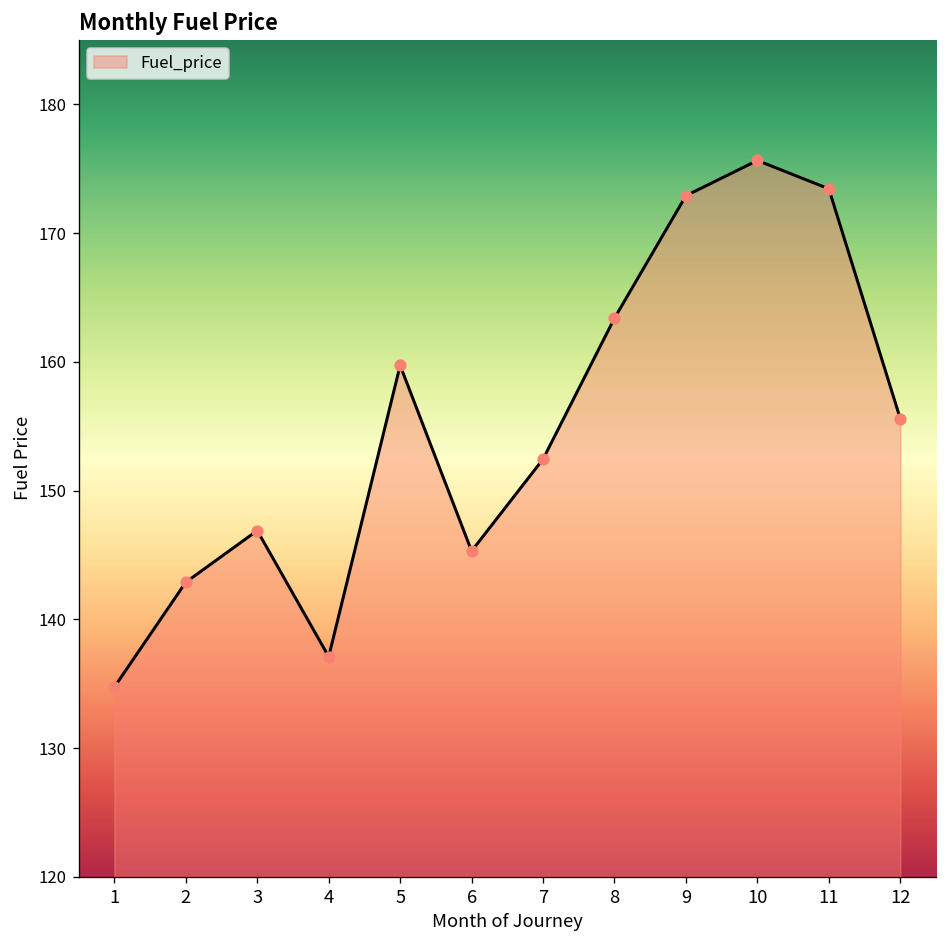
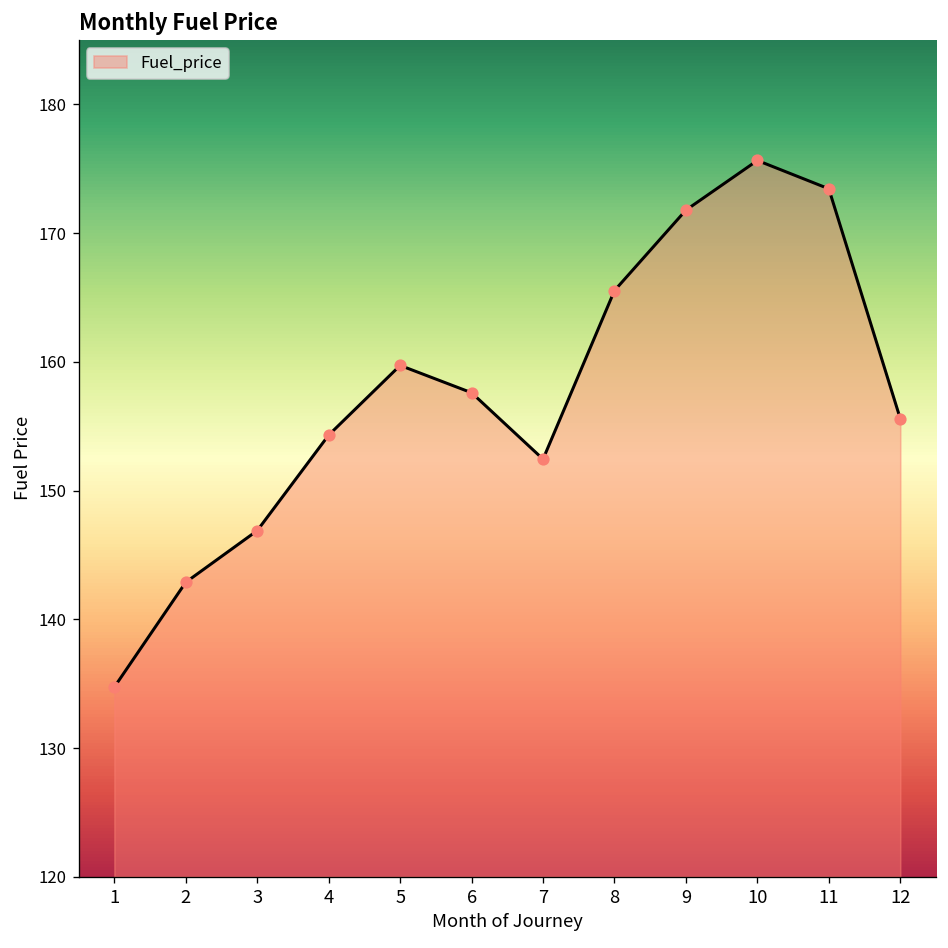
4: 137.1 -> 154.3
6: 145.3 -> 157.6
8: 163.4 -> 165.5
9: 172.9 -> 171.8
